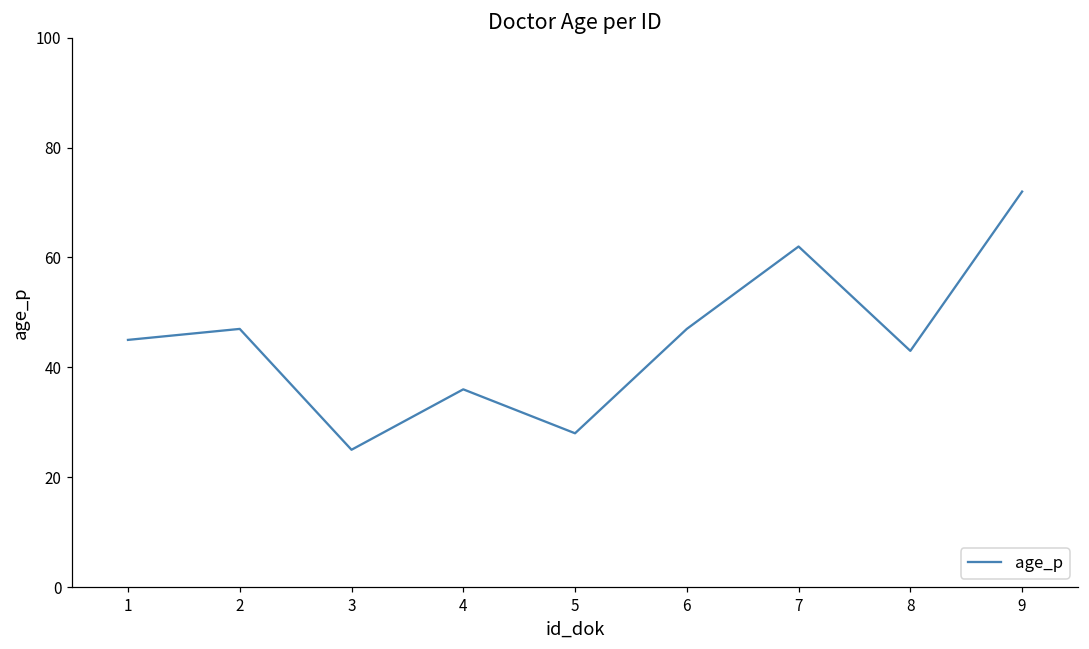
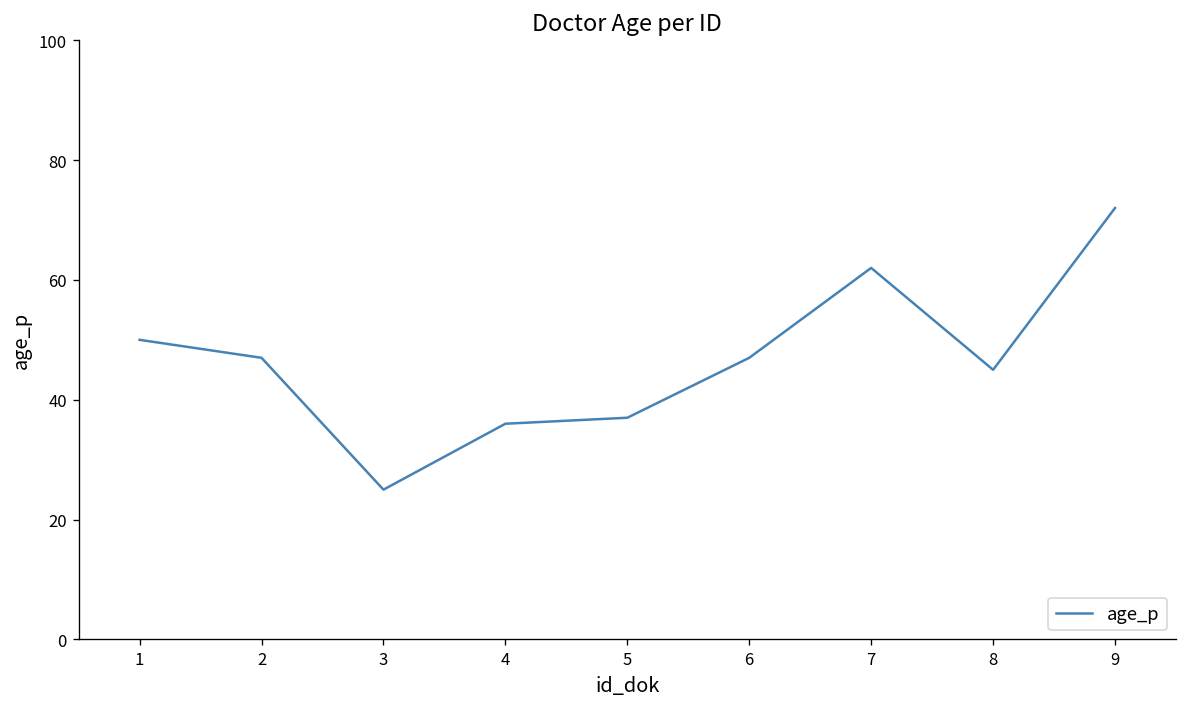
1: 45 -> 50
5: 28 -> 37
8: 43 -> 45
